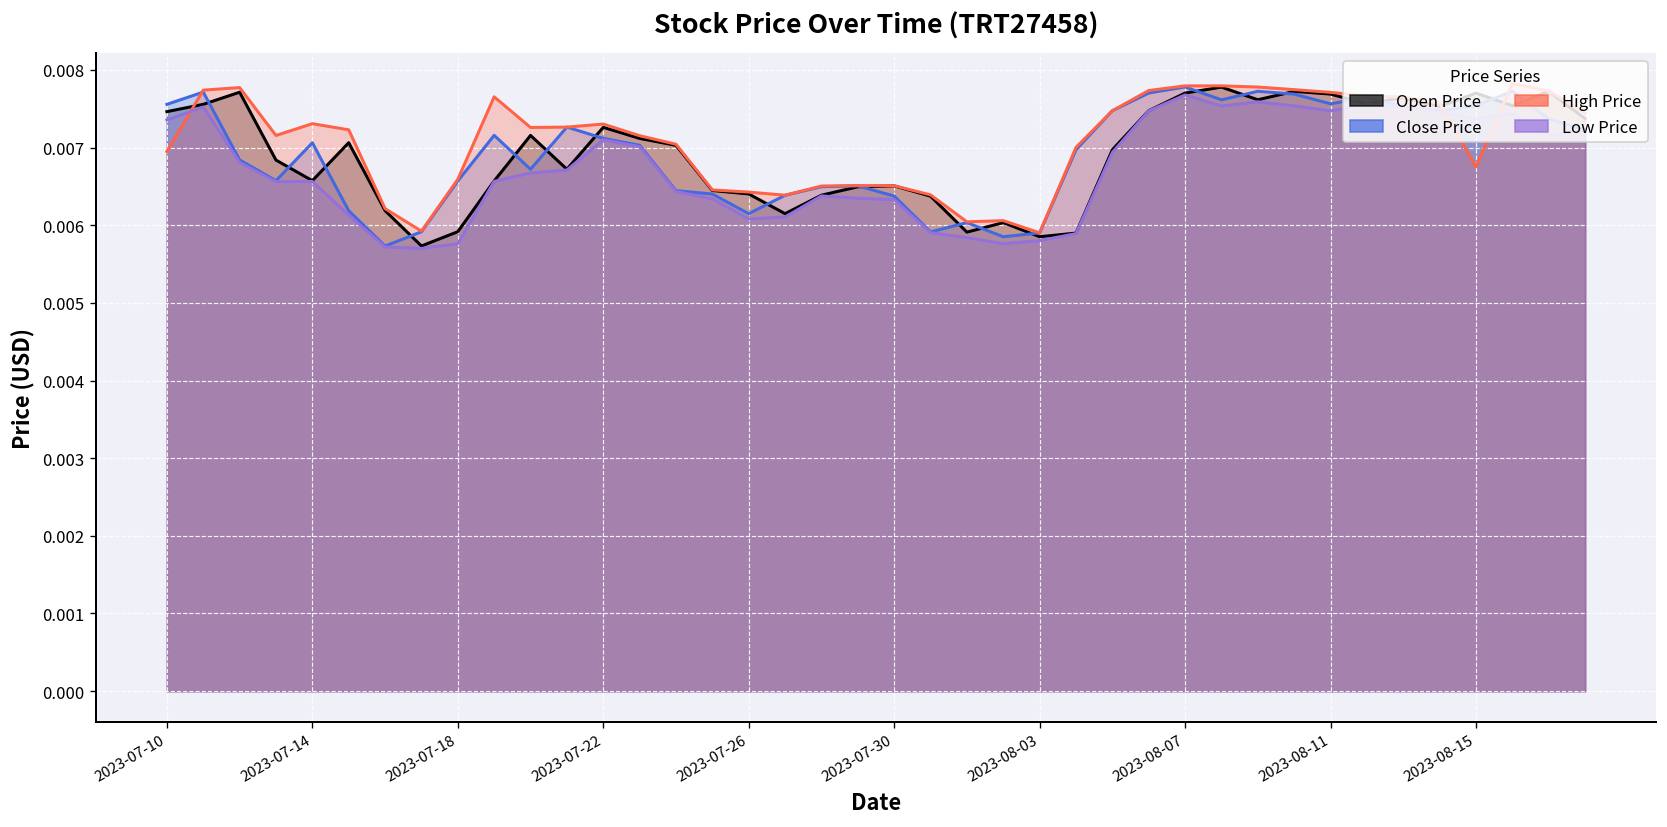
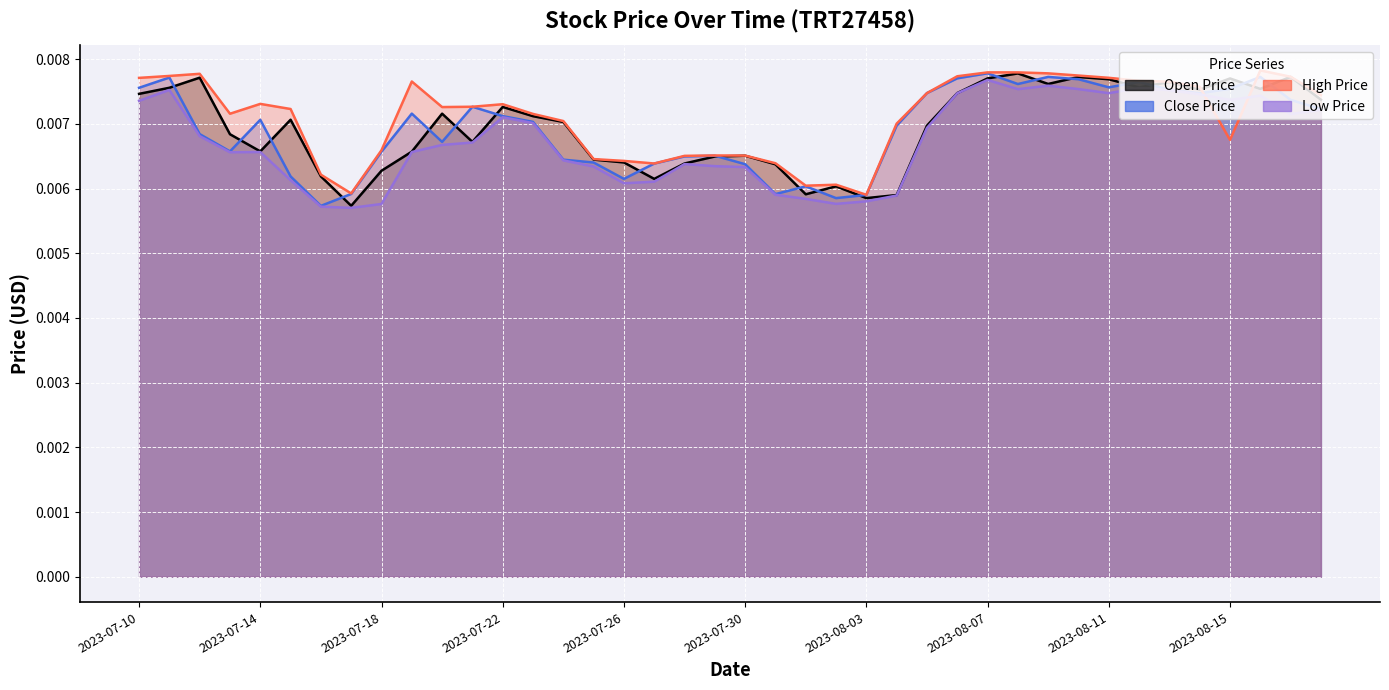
High Price, 2023-07-10: 0.0069 -> 0.0077
Open Price, 2023-07-18: 0.0059 -> 0.0063
